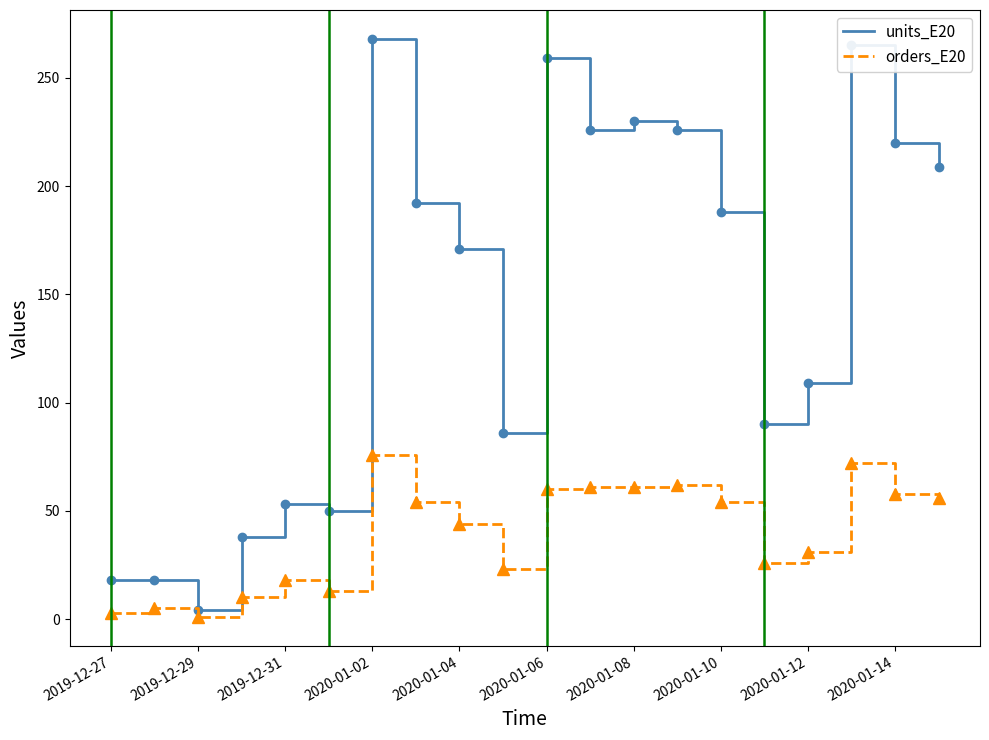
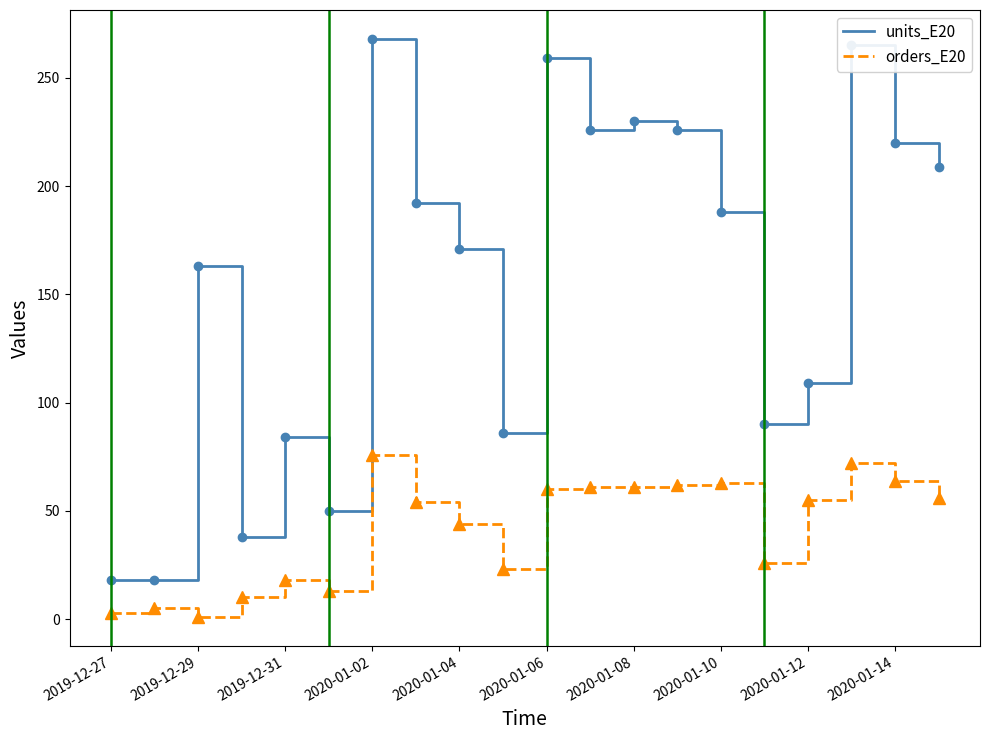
units_E20, 2019-12-29: 4 -> 163
units_E20, 2019-12-31: 53 -> 84
orders_E20, 2020-01-10: 54 -> 63
orders_E20, 2020-01-12: 31 -> 55
orders_E20, 2020-01-14: 58 -> 64
